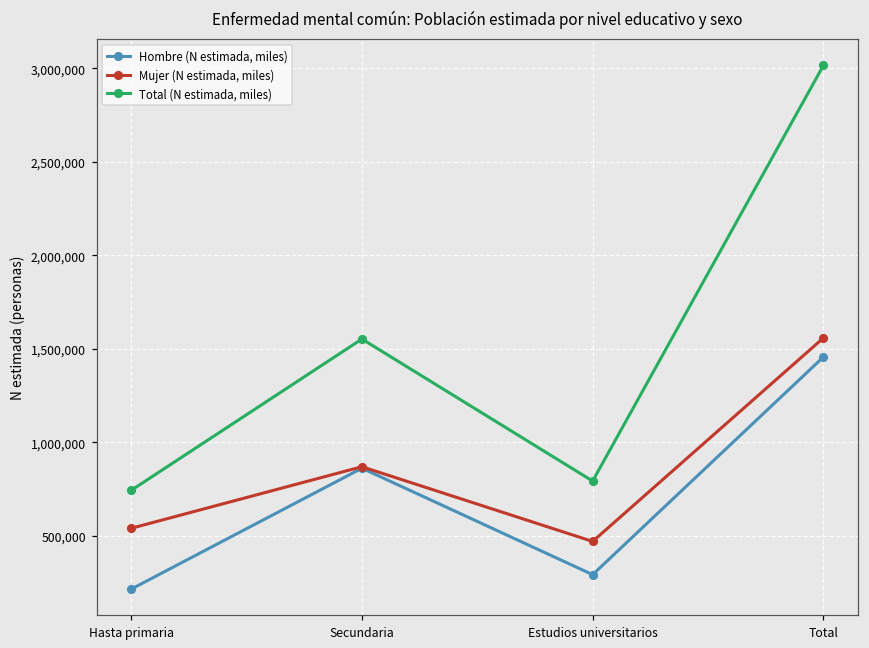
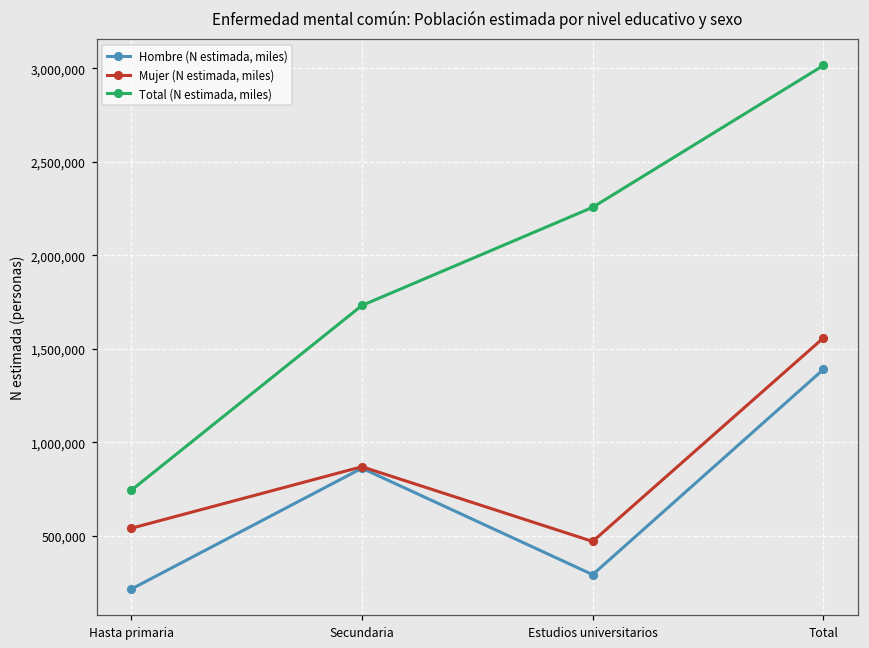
Total (N estimada, miles), Secundaria: 1,550,000 -> 1,730,000
Total (N estimada, miles), Estudios universitarios: 790,000 -> 2,260,000
Hombre (N estimada, miles), Total: 1,460,000 -> 1,390,000
